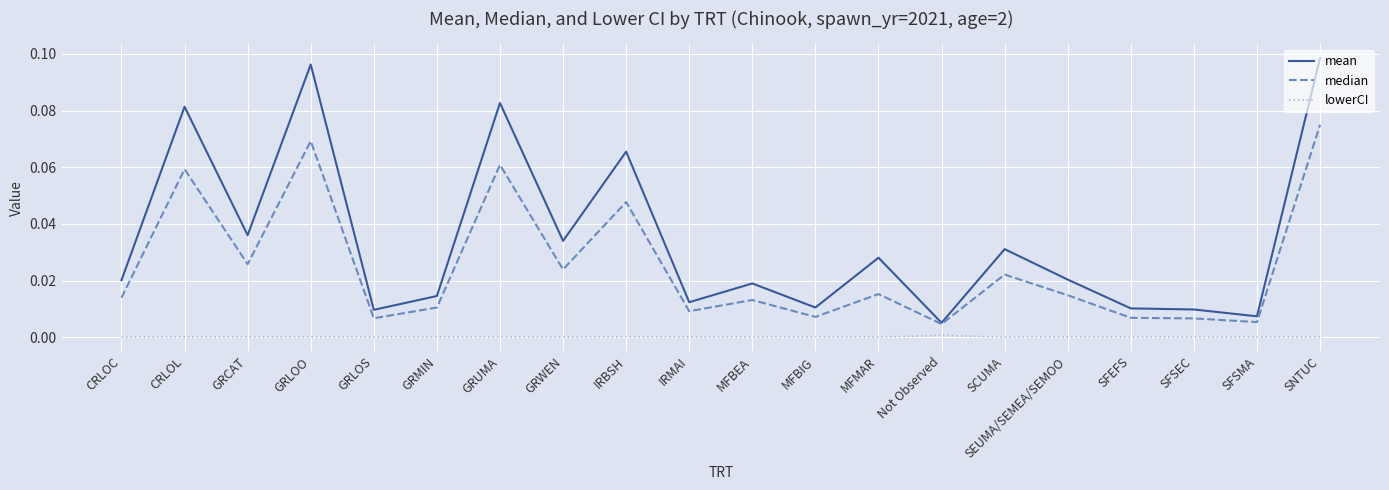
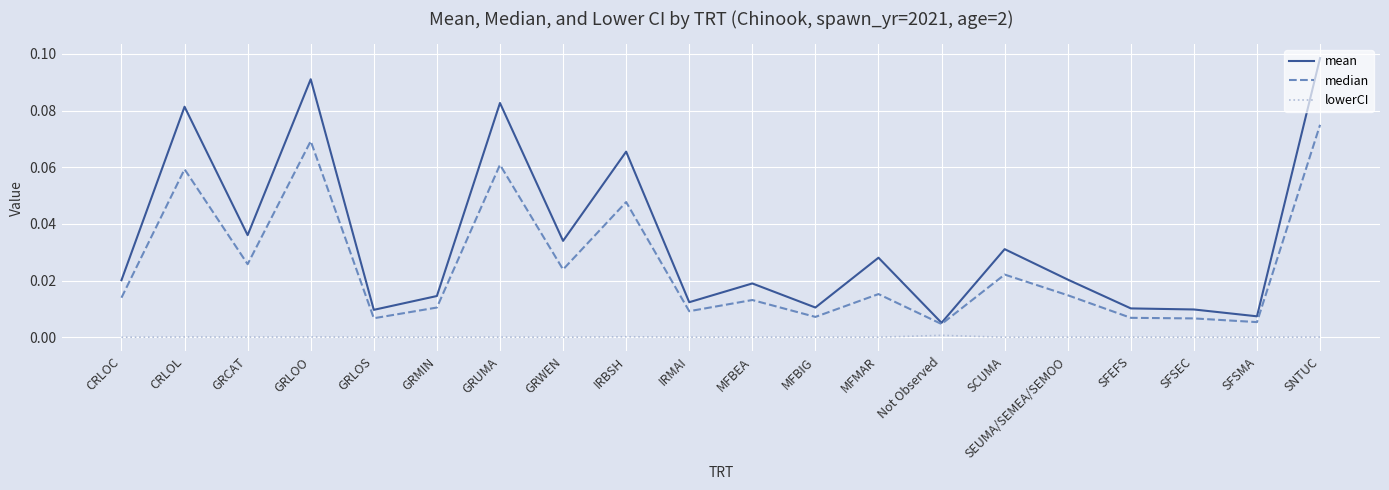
mean, GRLOO: 0.096 -> 0.091
